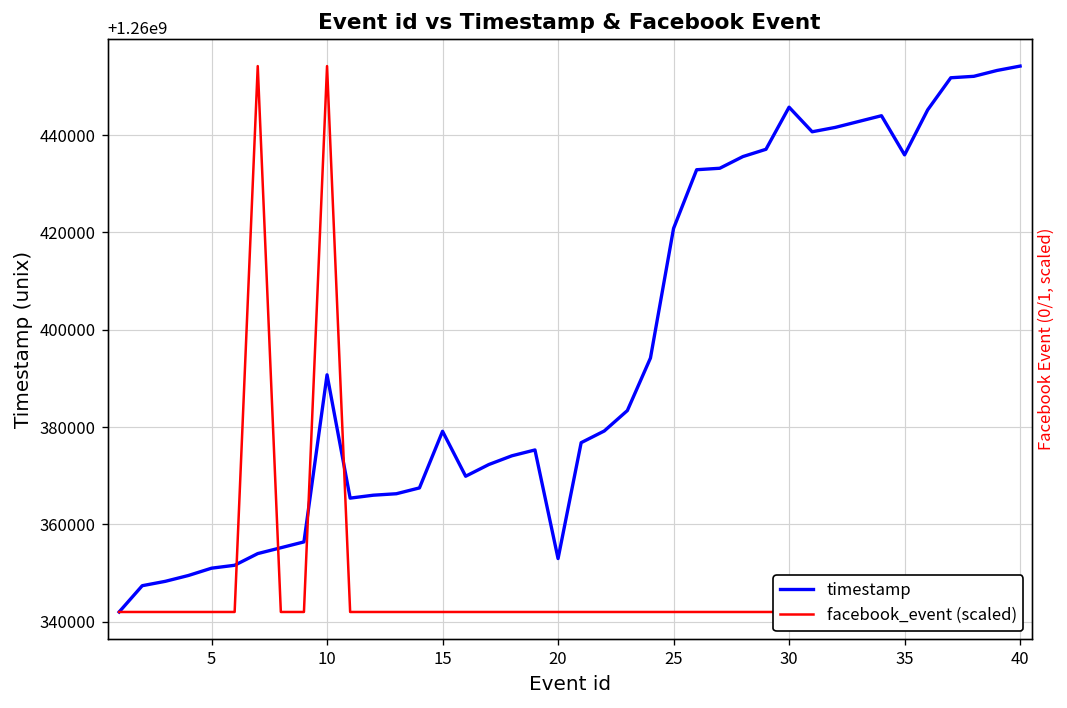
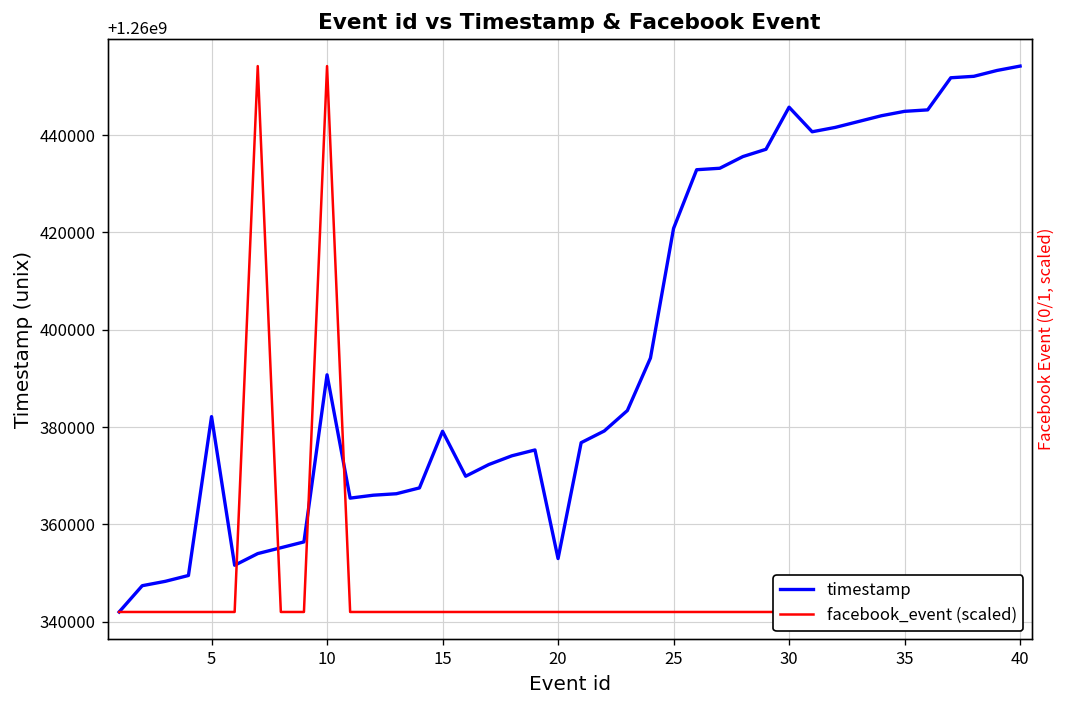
timestamp, 5: 1260351000 -> 1260382000
timestamp, 35: 1260436000 -> 1260445000
